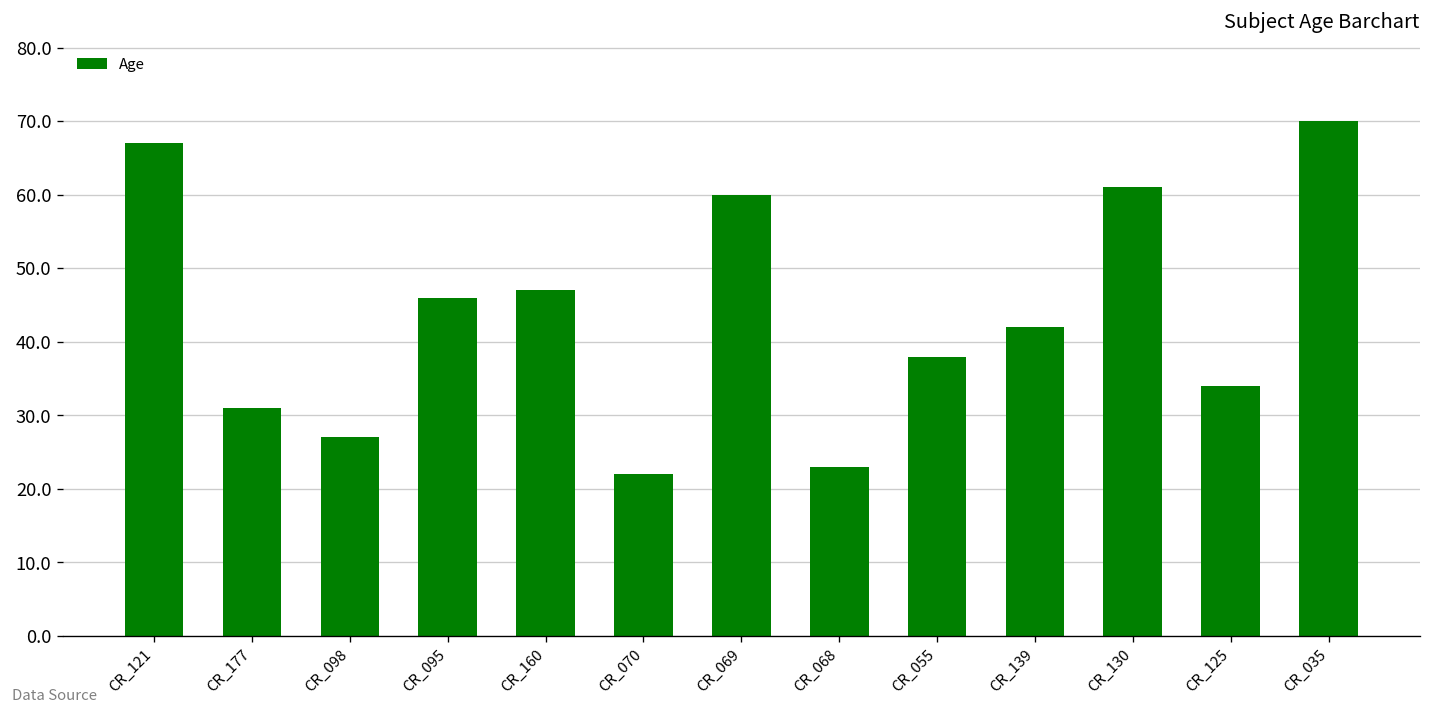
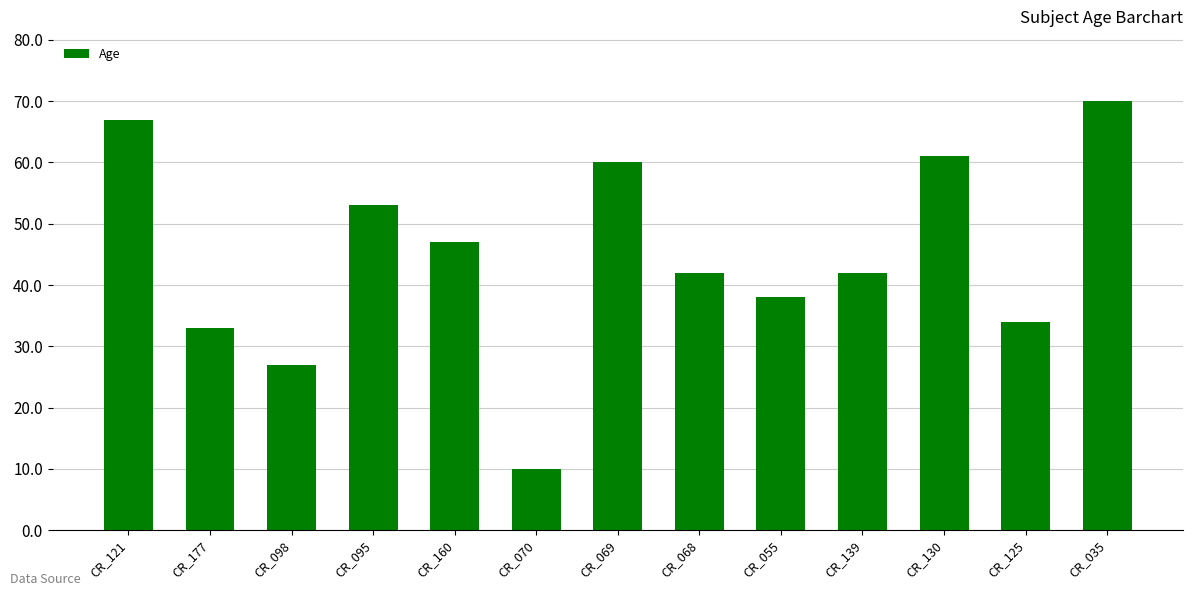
CR_177: 31 -> 33
CR_095: 46 -> 53
CR_070: 22 -> 10
CR_068: 23 -> 42
